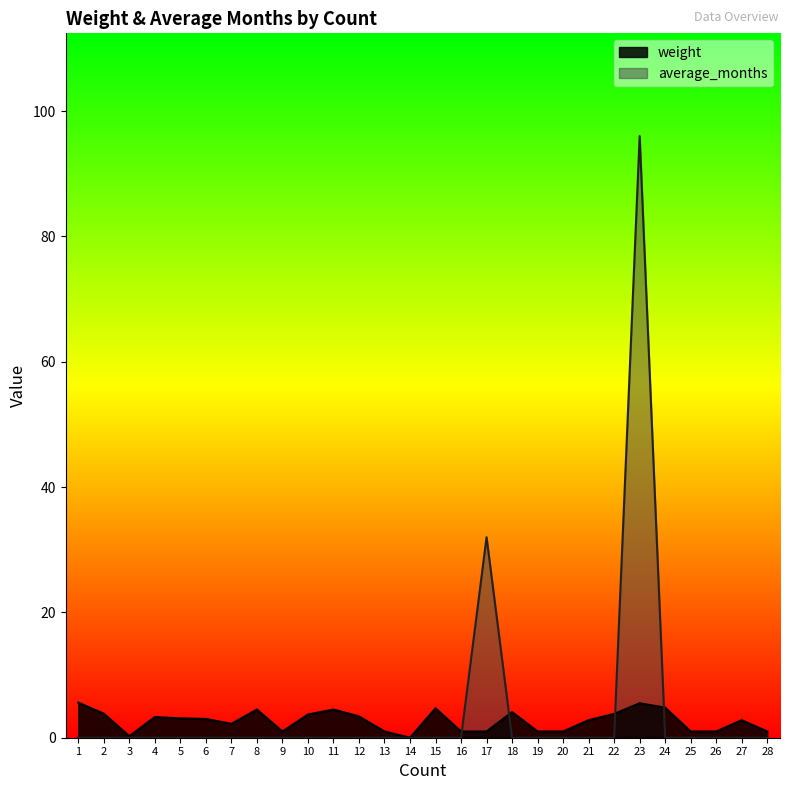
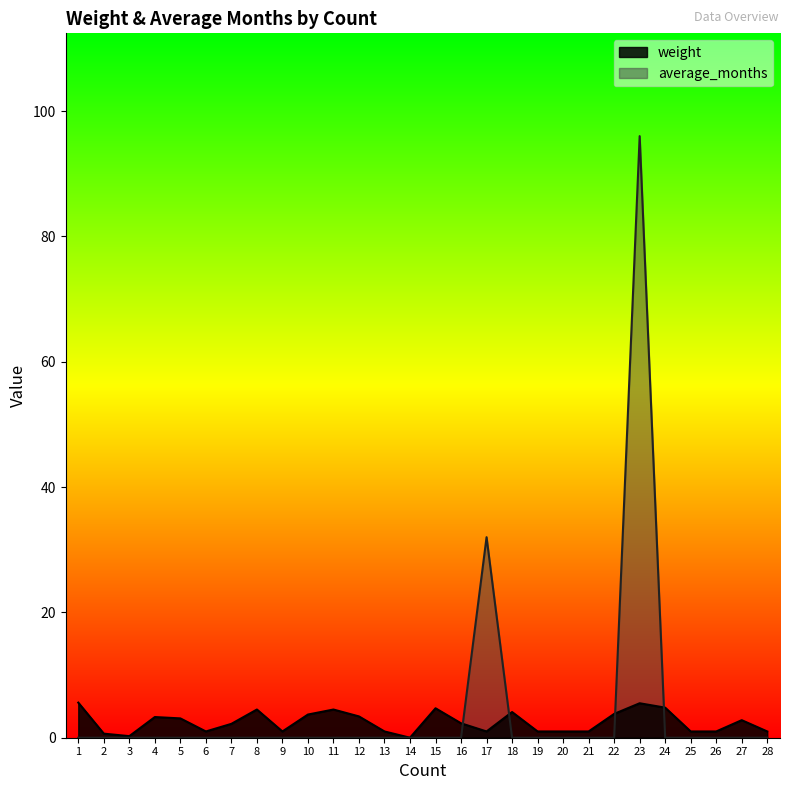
weight, 2: 4 -> 1
weight, 6: 3 -> 1
weight, 16: 1 -> 2
weight, 21: 3 -> 1
